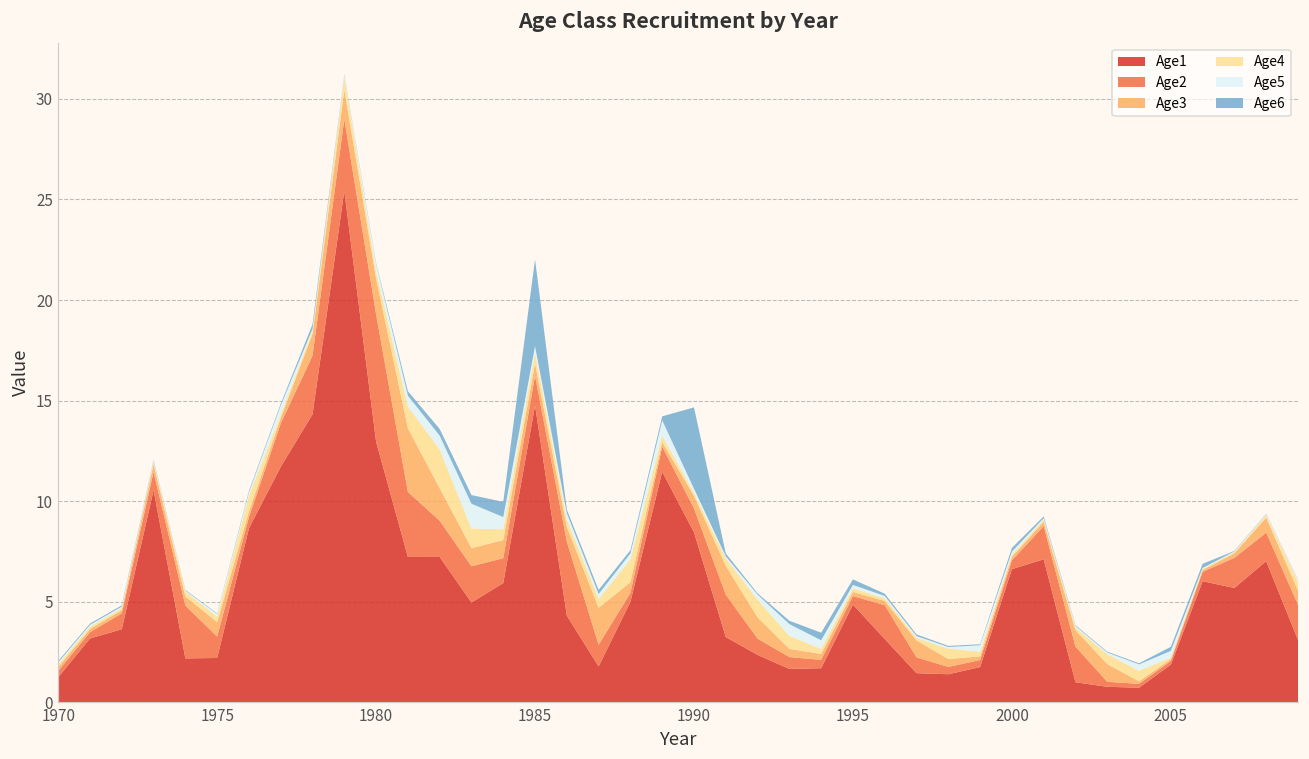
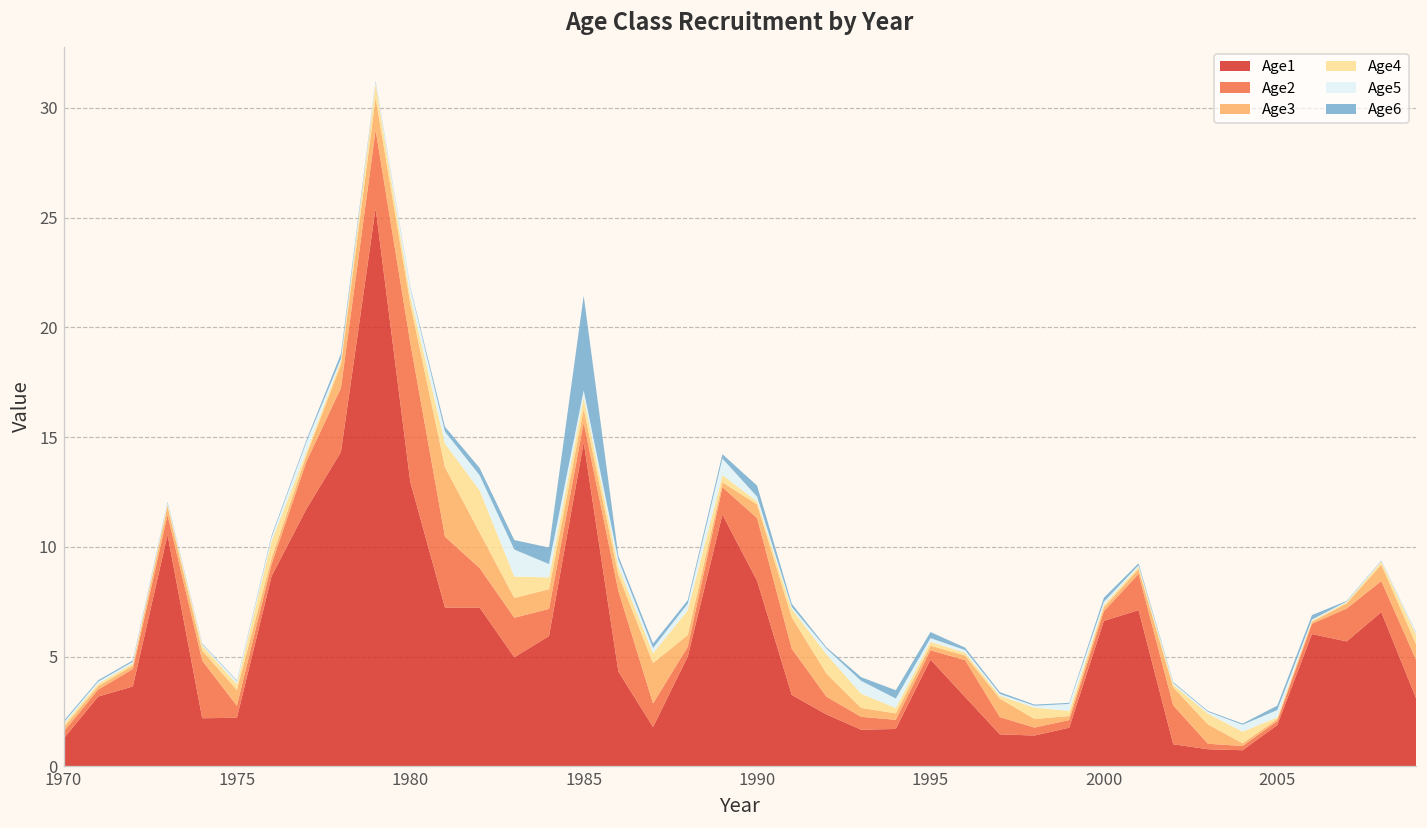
Age2, 1975: 1.1 -> 0.5
Age2, 1985: 1.5 -> 0.9
Age2, 1990: 1.2 -> 2.9
Age6, 1990: 4.0 -> 0.5
